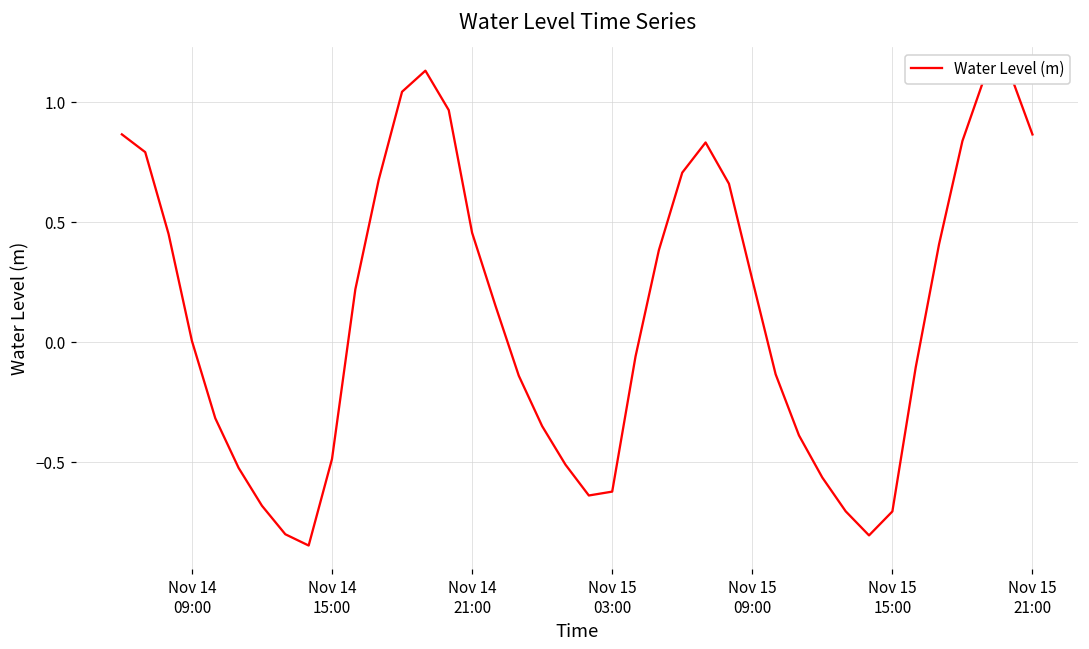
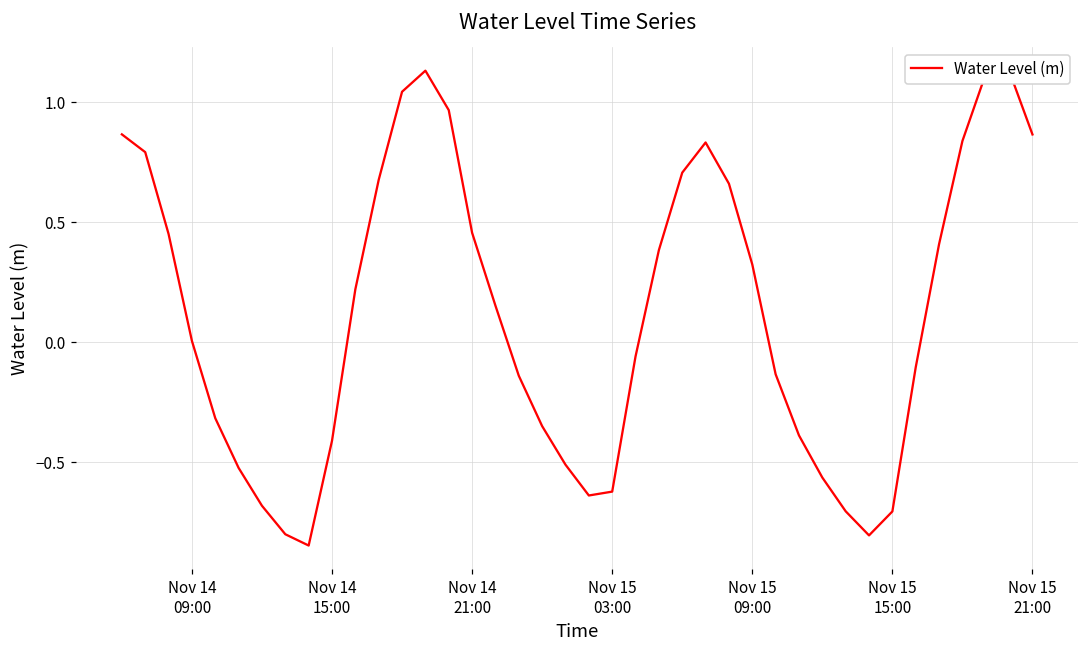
Nov 14 15:00: -0.49 -> -0.41
Nov 15 09:00: 0.26 -> 0.32
